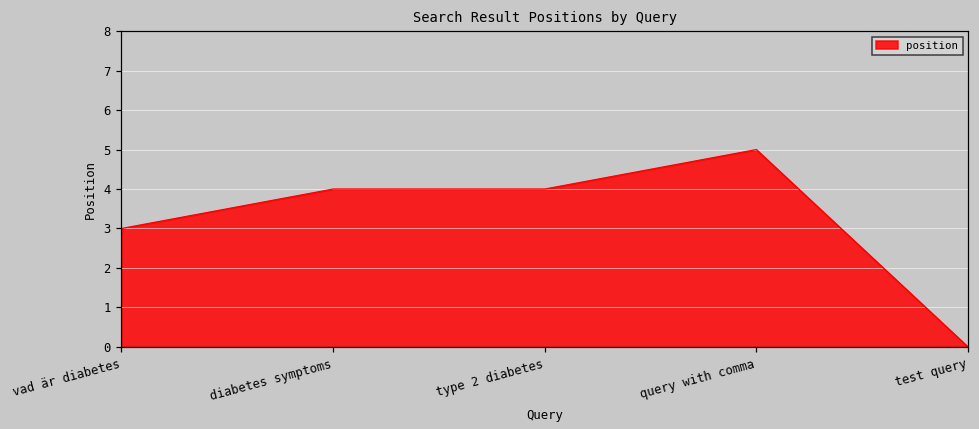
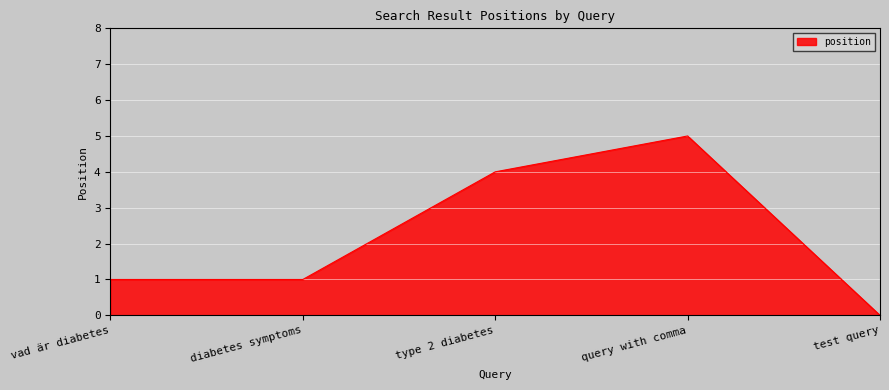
vad är diabetes: 3 -> 1
diabetes symptoms: 4 -> 1
